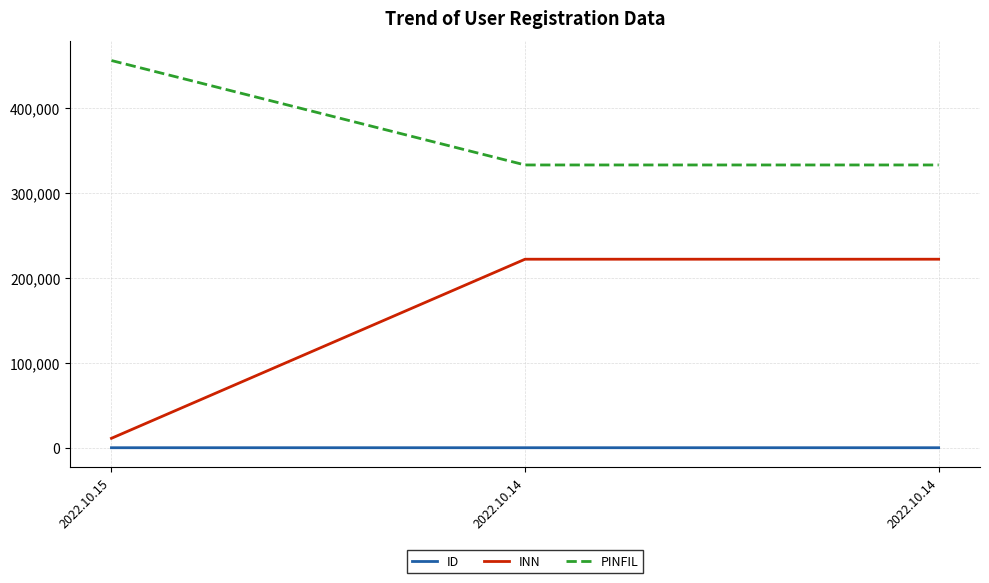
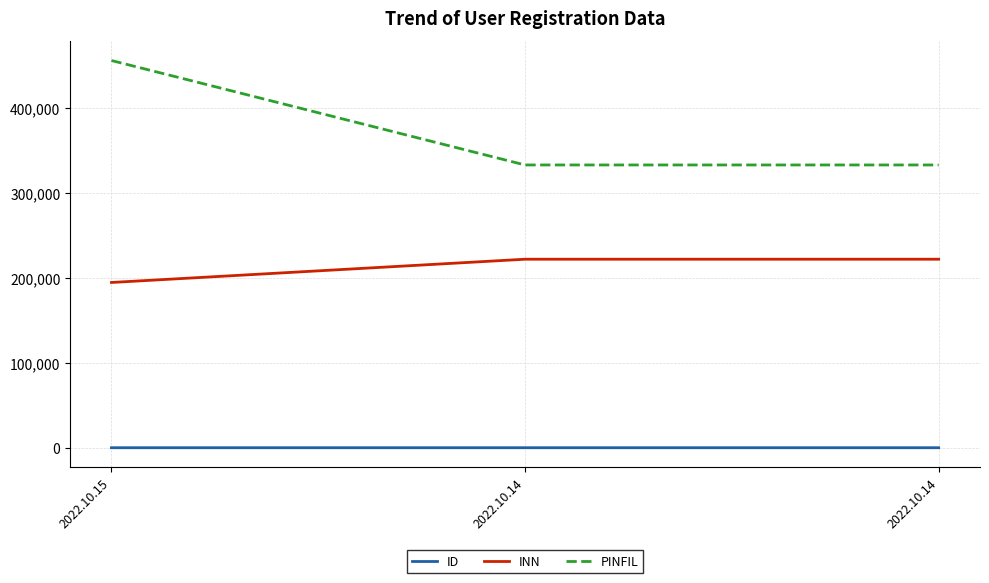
INN, 2022.10.15: 10,000 -> 190,000
